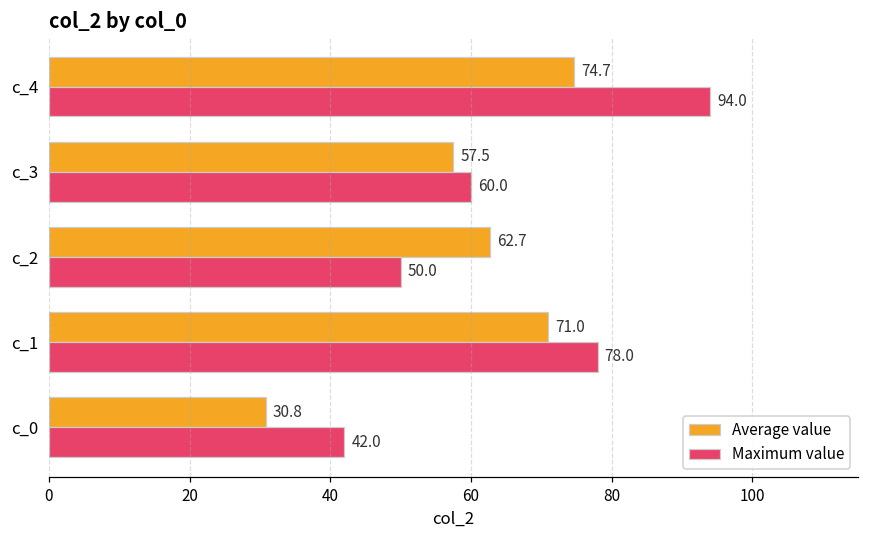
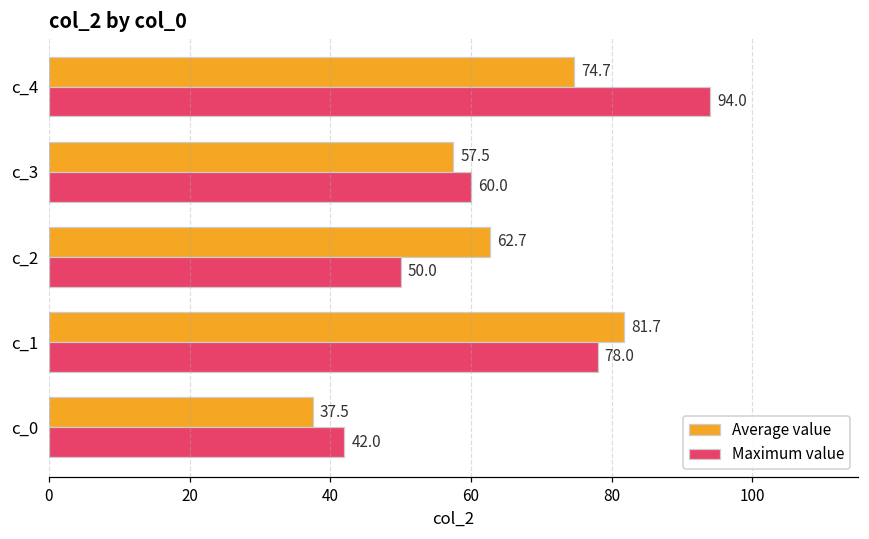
Average value, c_1: 71.0 -> 81.7
Average value, c_0: 30.8 -> 37.5
